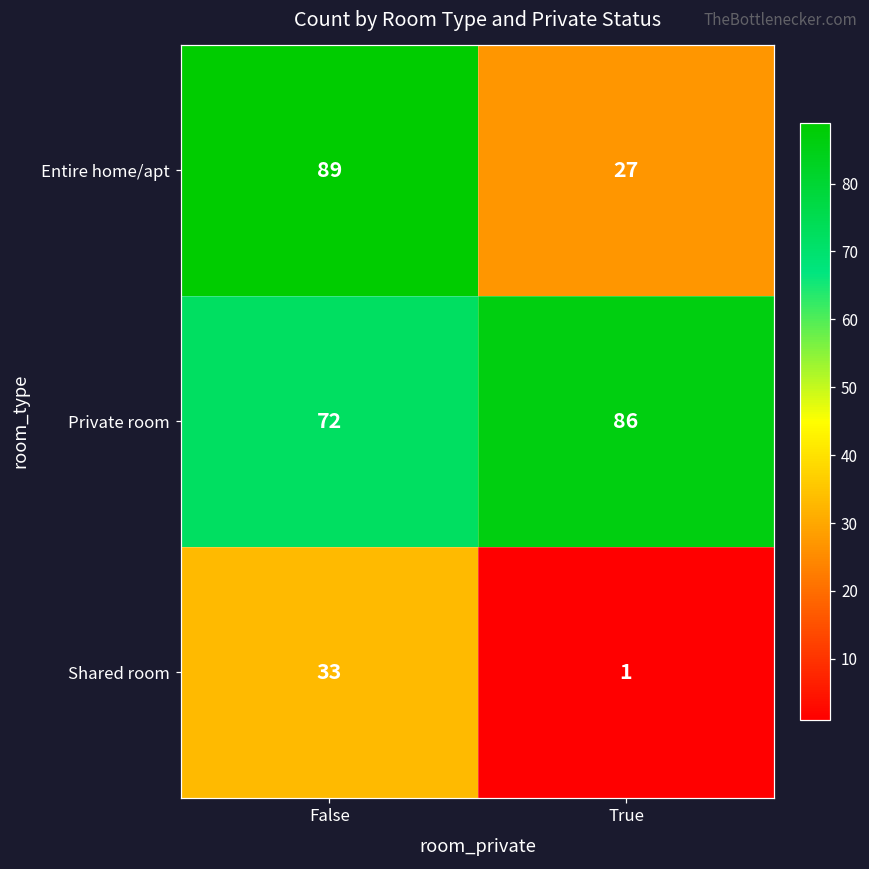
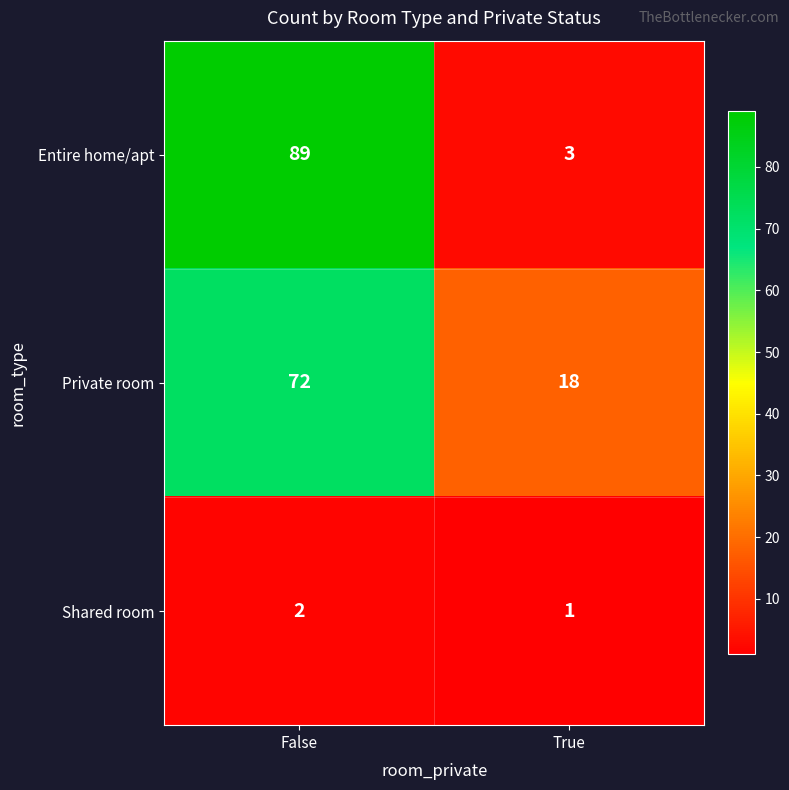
Entire home/apt, True: 27 -> 3
Private room, True: 86 -> 18
Shared room, False: 33 -> 2
